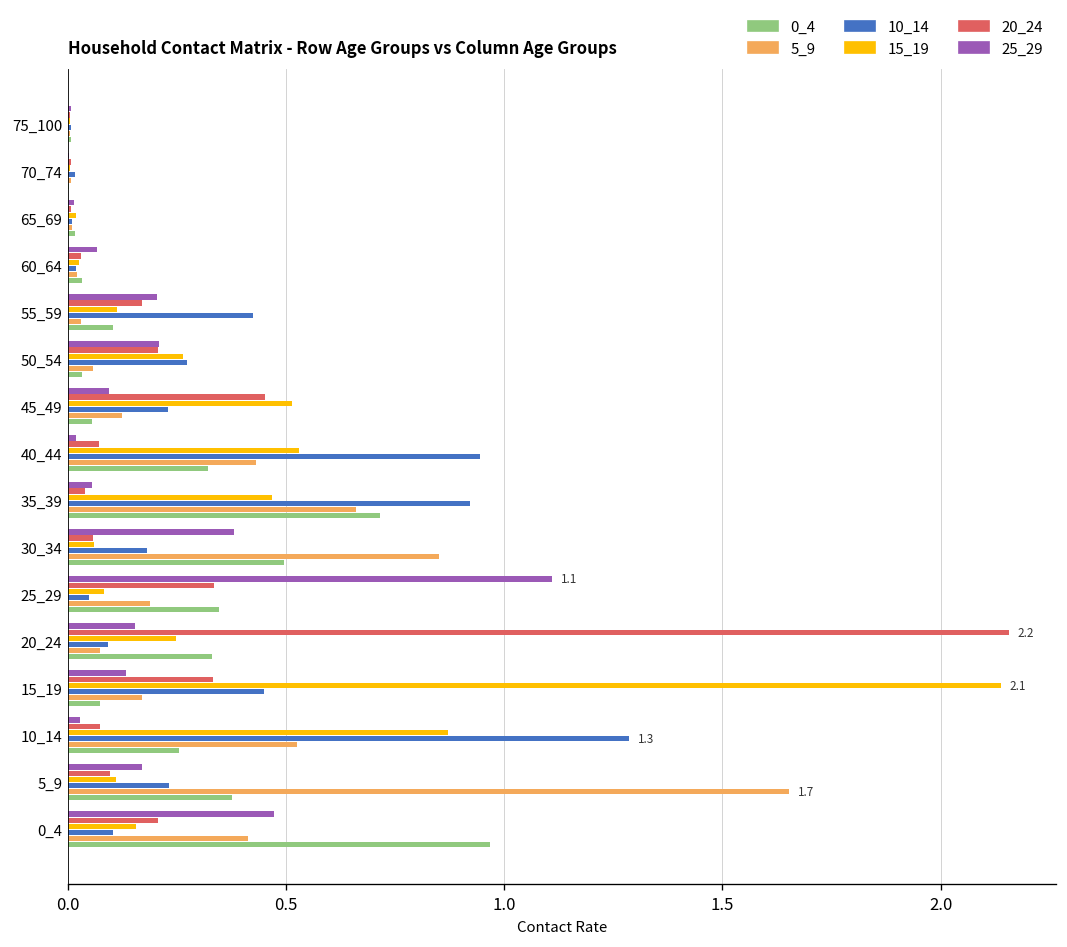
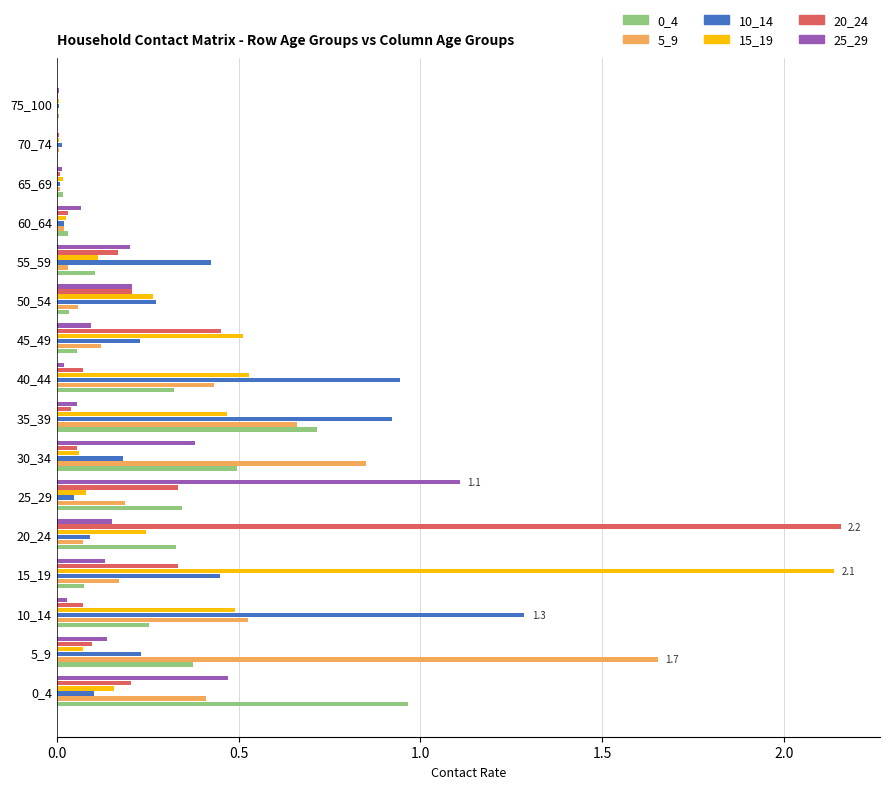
15_19, 10_14: 0.87 -> 0.49
25_29, 5_9: 0.17 -> 0.14
15_19, 5_9: 0.11 -> 0.07
